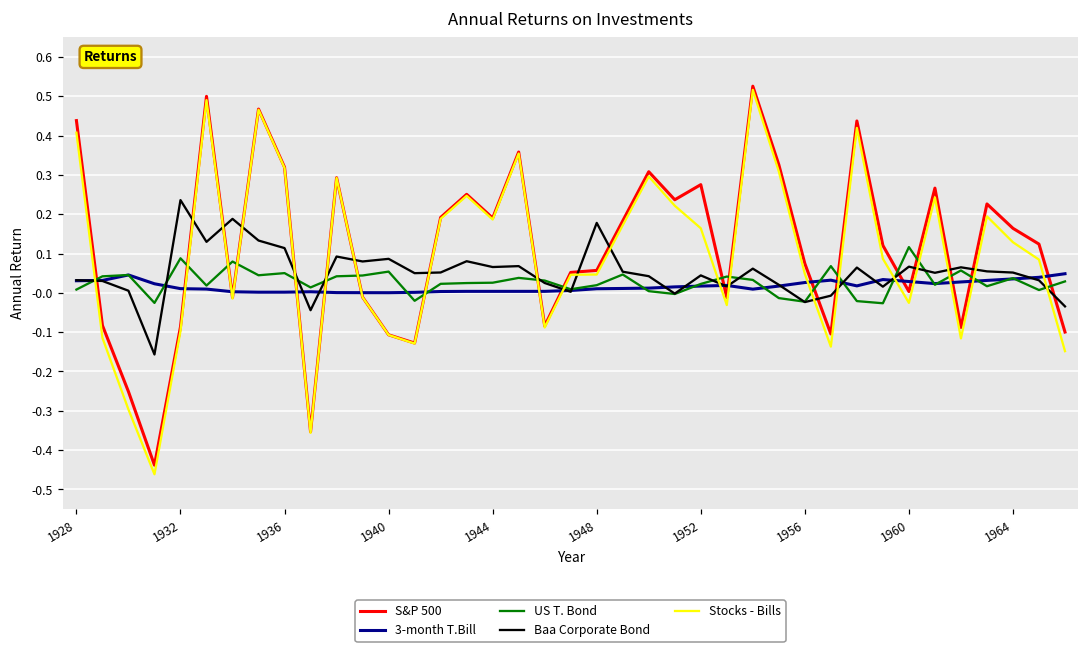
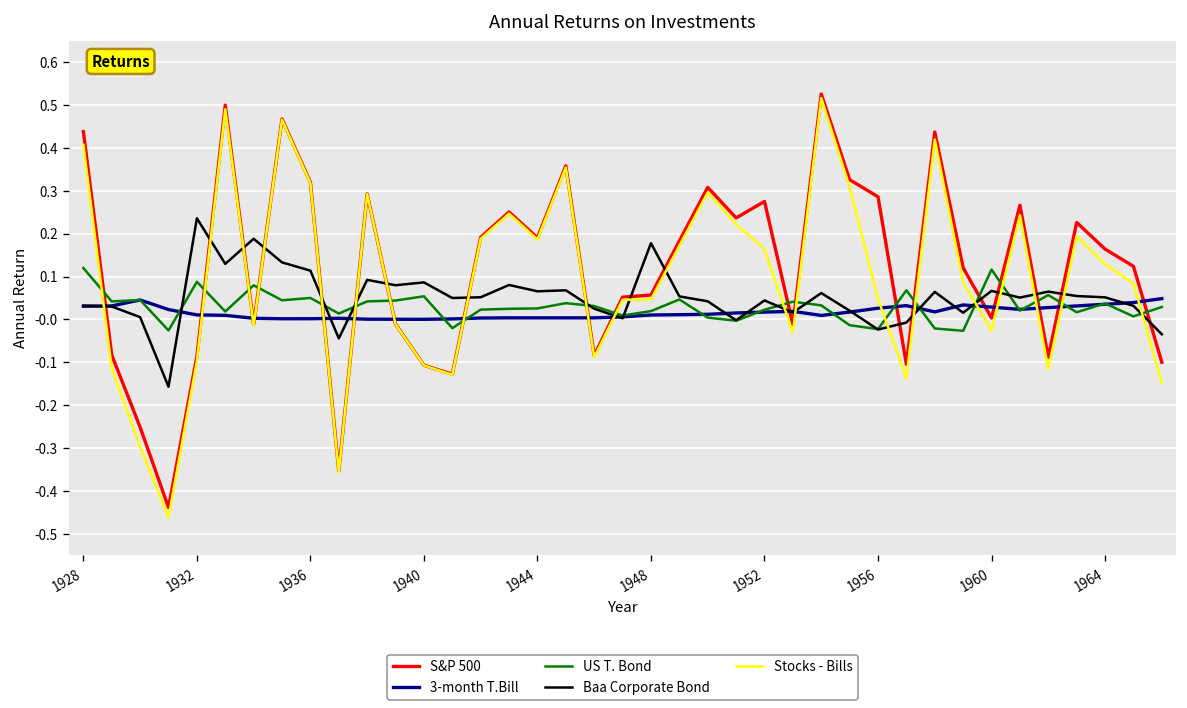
US T. Bond, 1928: 0.01 -> 0.12
S&P 500, 1956: 0.07 -> 0.29
